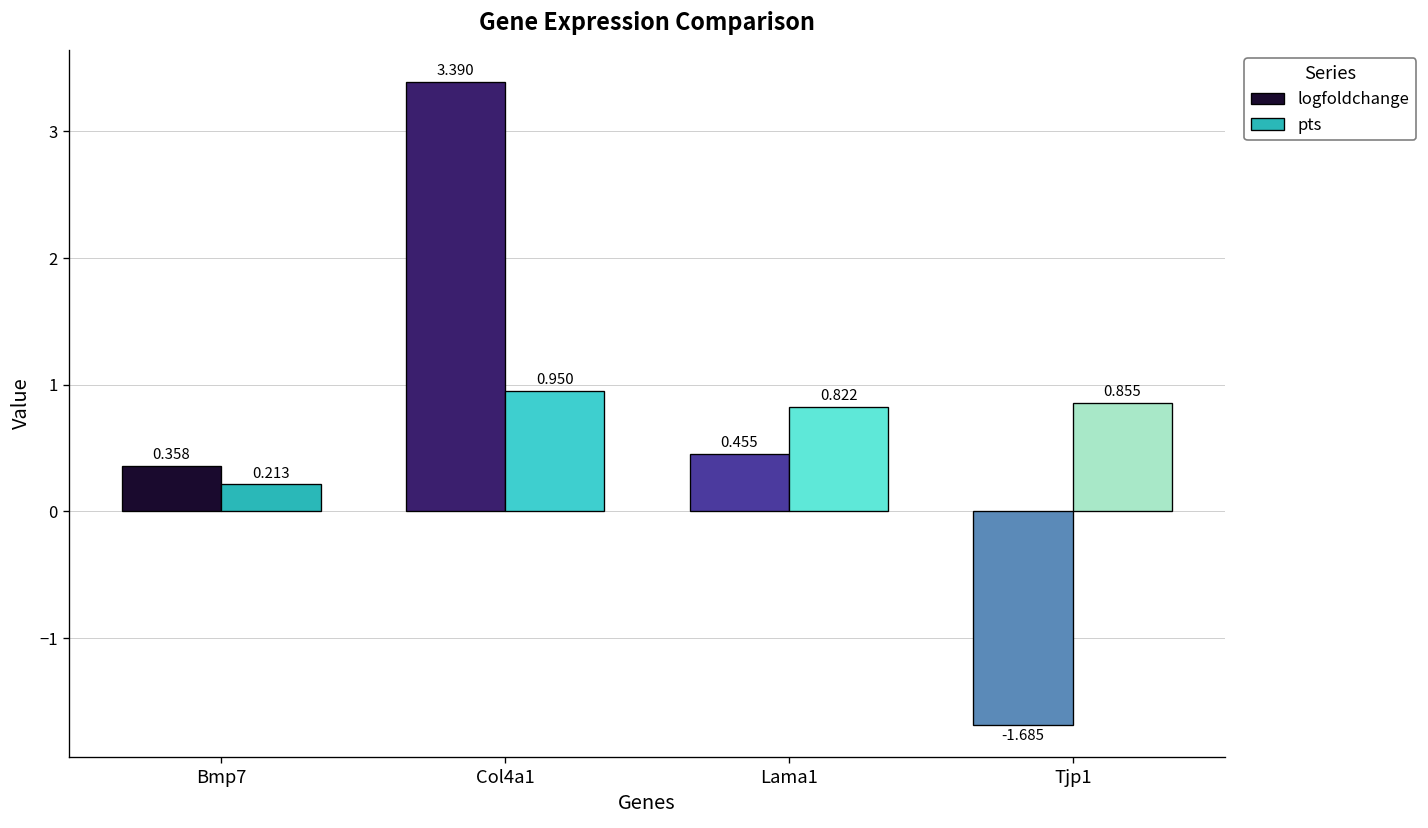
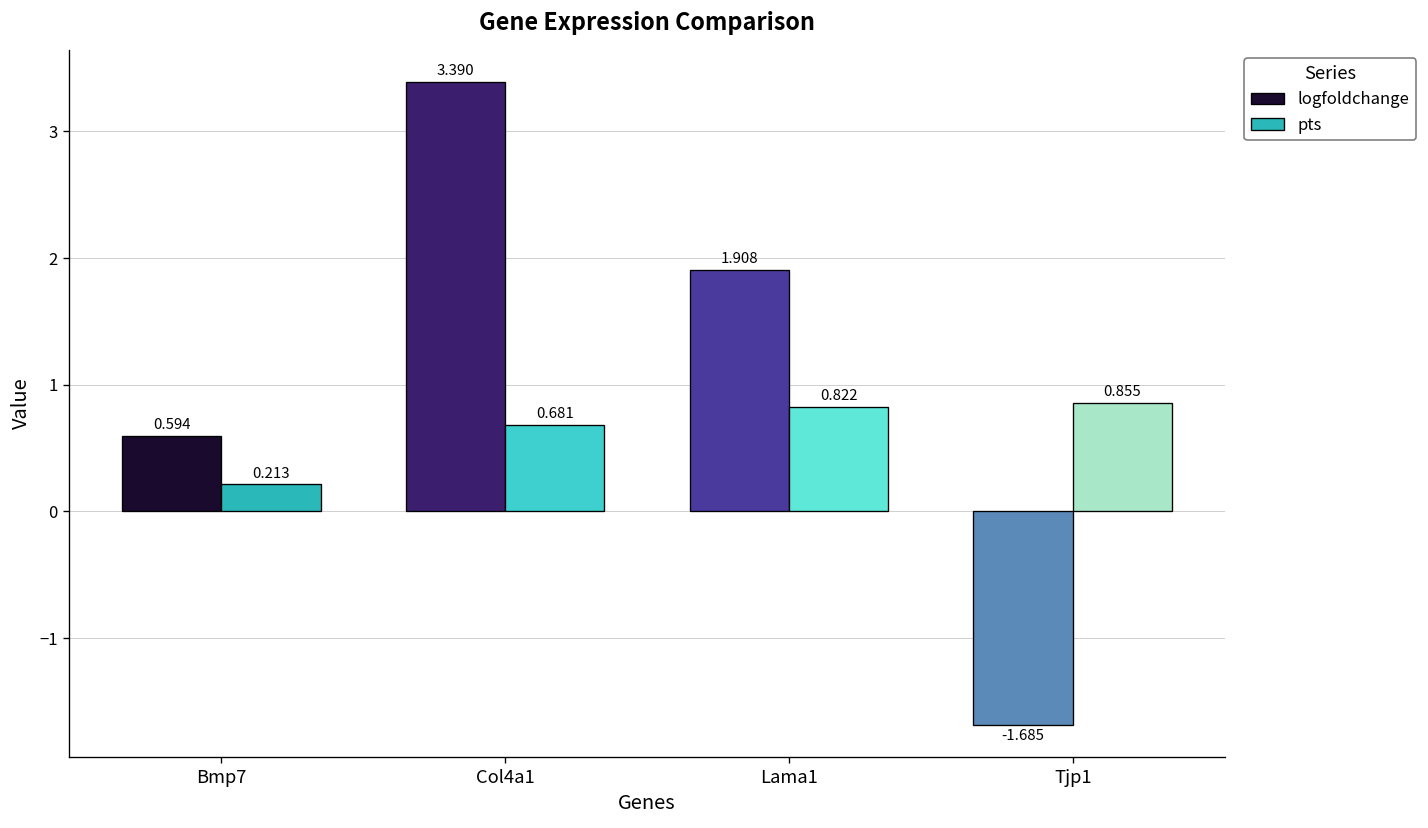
logfoldchange, Bmp7: 0.358 -> 0.594
pts, Col4a1: 0.950 -> 0.681
logfoldchange, Lama1: 0.455 -> 1.908
